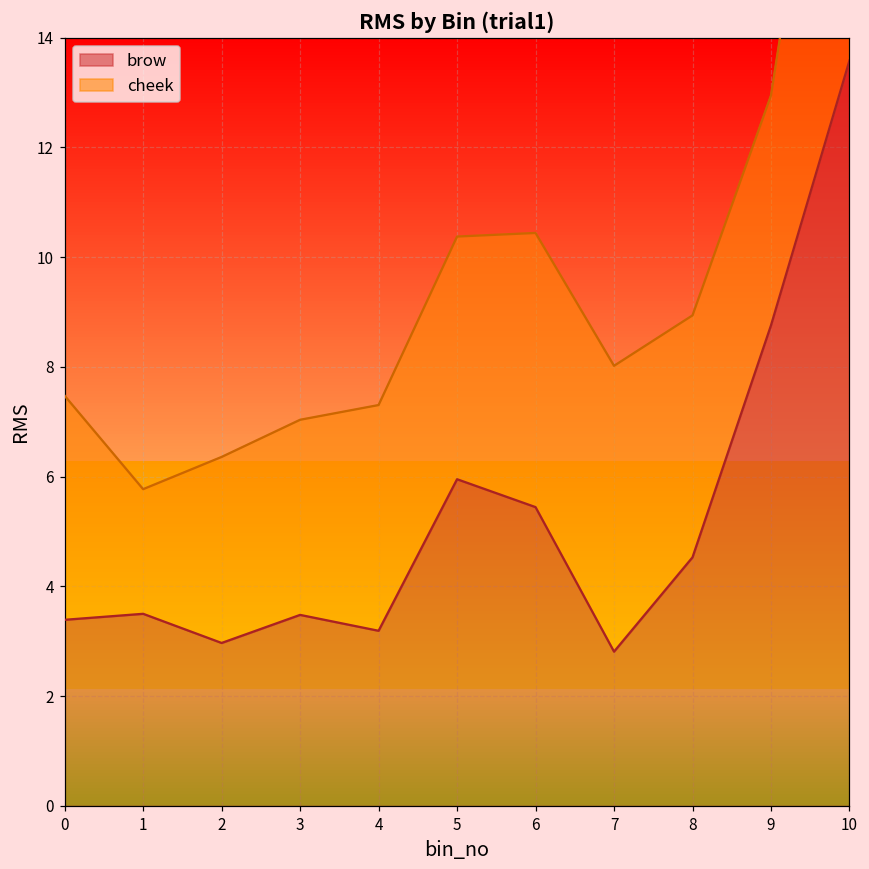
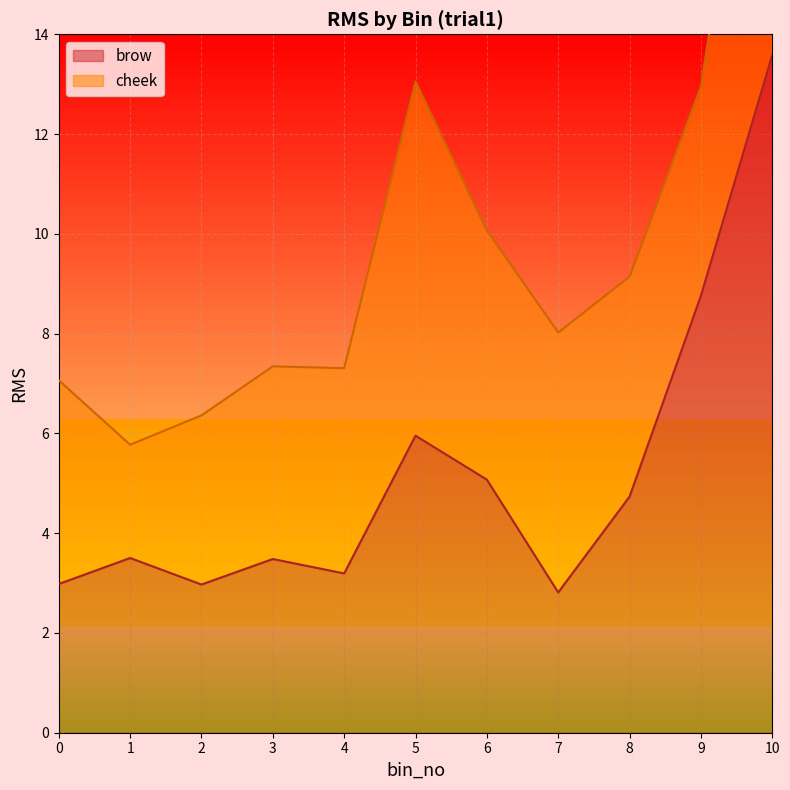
brow, 0: 3.4 -> 3.0
cheek, 3: 3.6 -> 3.9
cheek, 5: 4.4 -> 7.1
brow, 6: 5.4 -> 5.1
brow, 8: 4.5 -> 4.7
